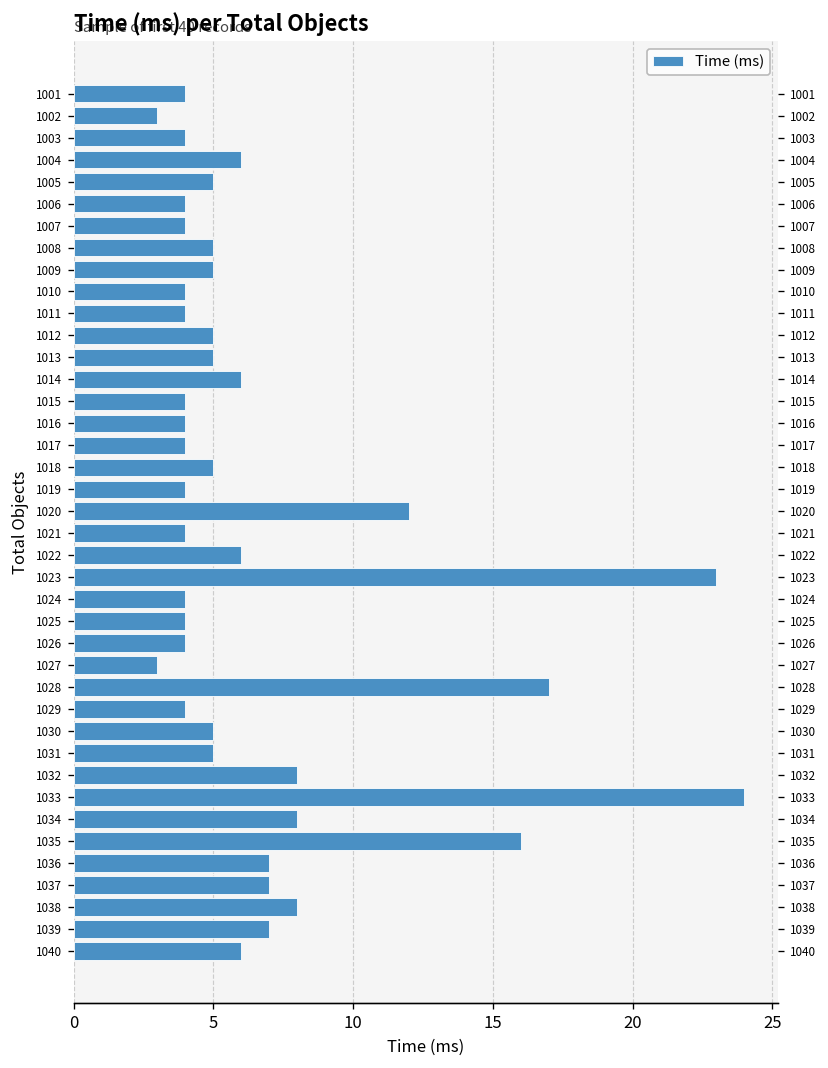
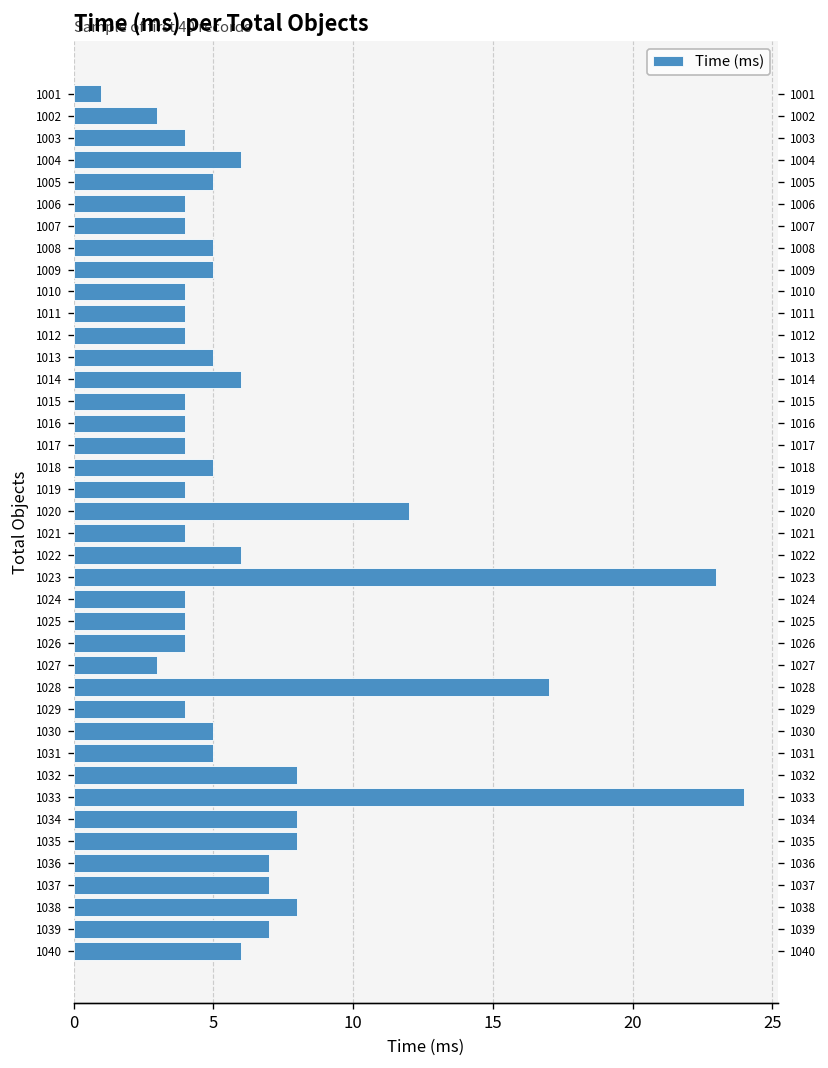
1001: 4 -> 1
1012: 5 -> 4
1035: 16 -> 8
